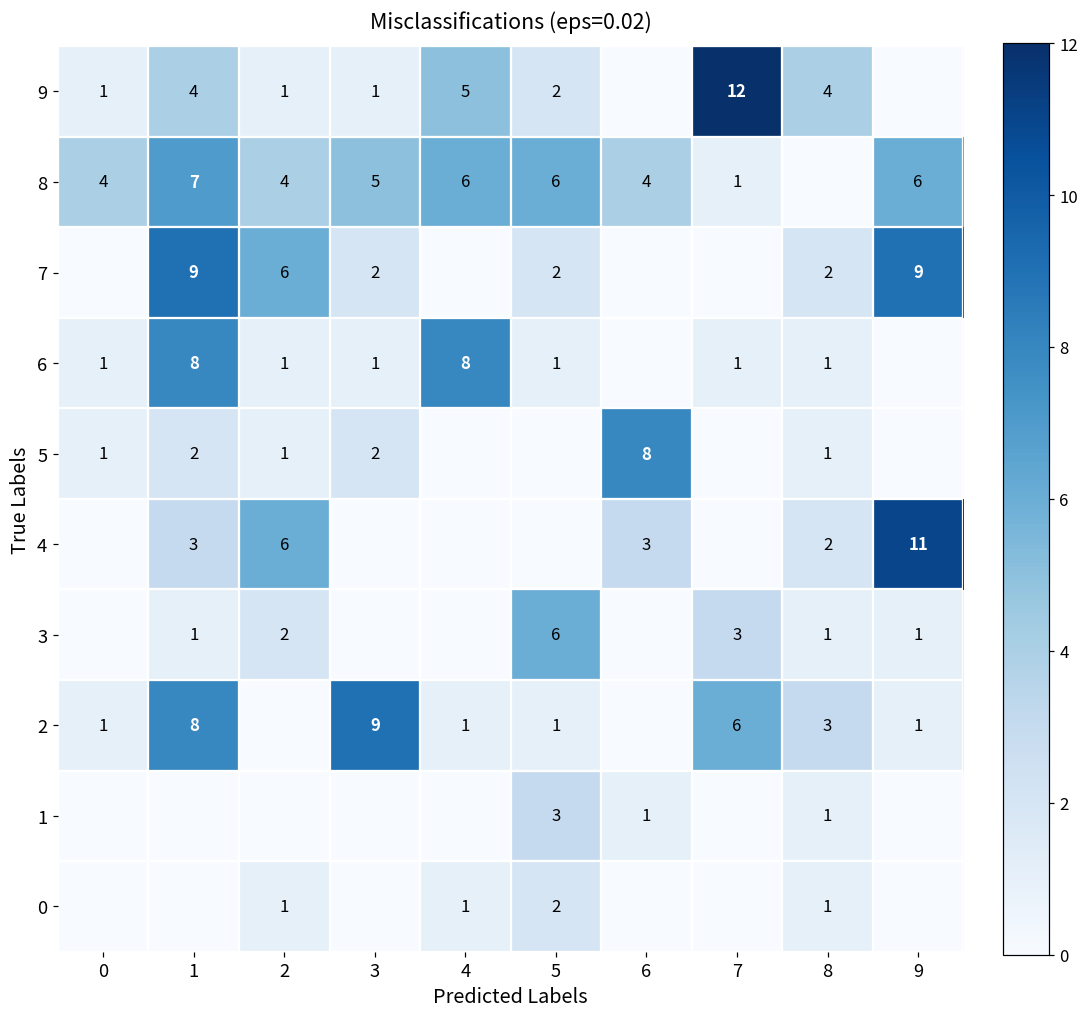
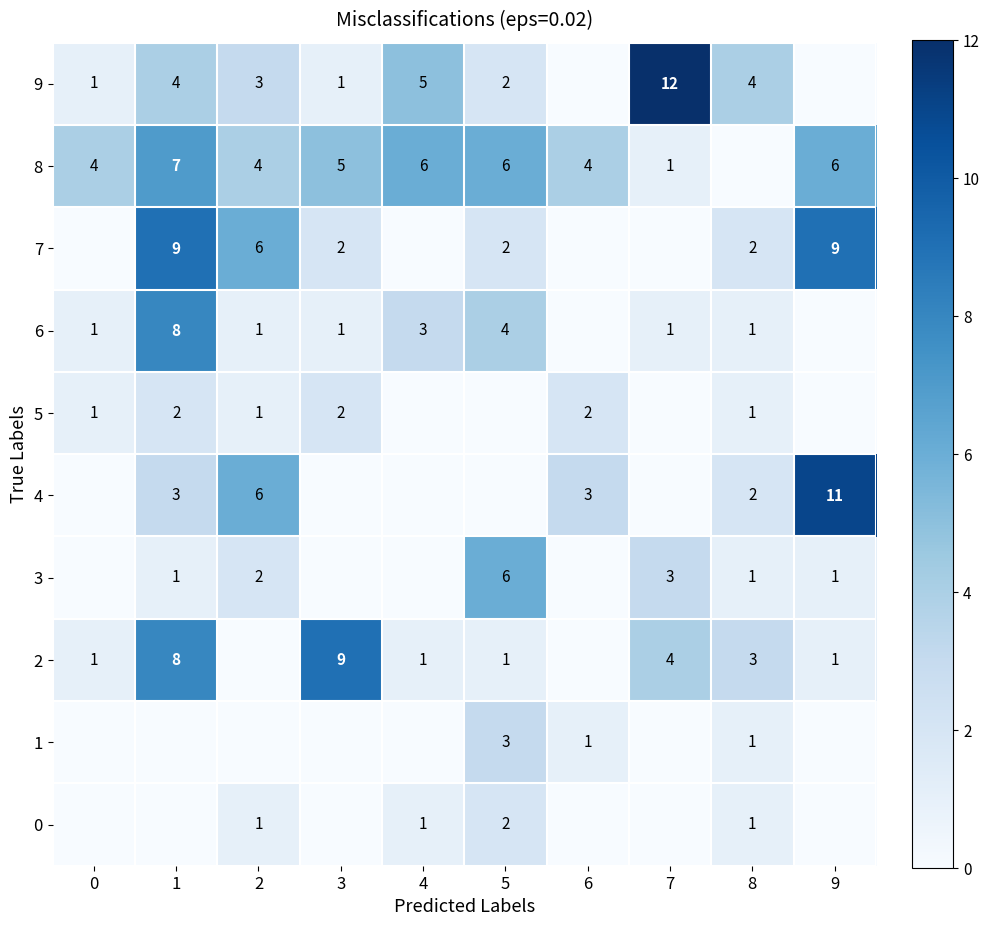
9, 2: 1 -> 3
6, 4: 8 -> 3
6, 5: 1 -> 4
5, 6: 8 -> 2
2, 7: 6 -> 4
